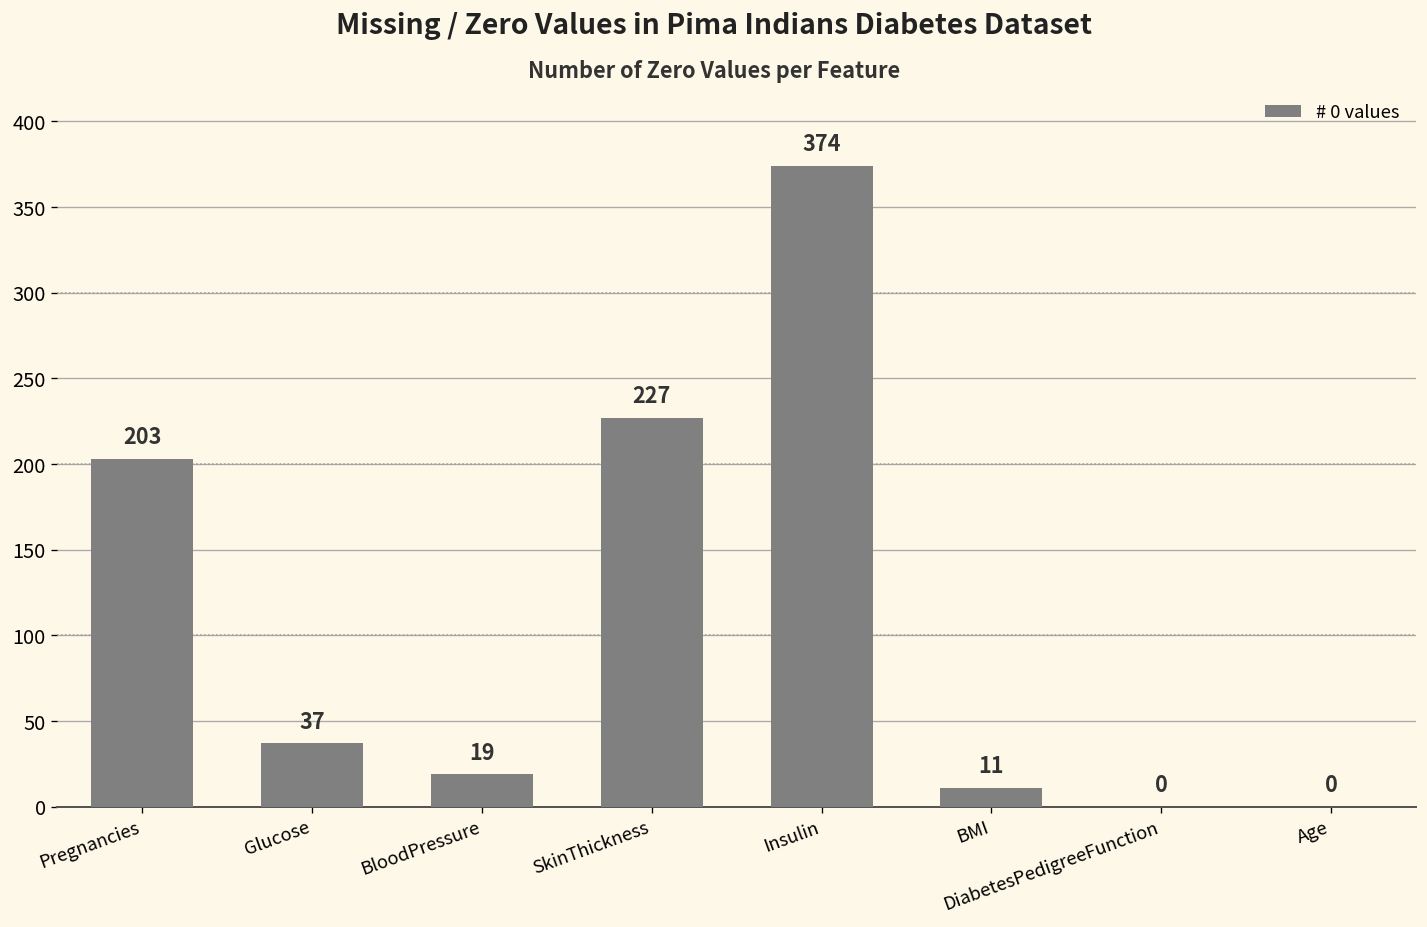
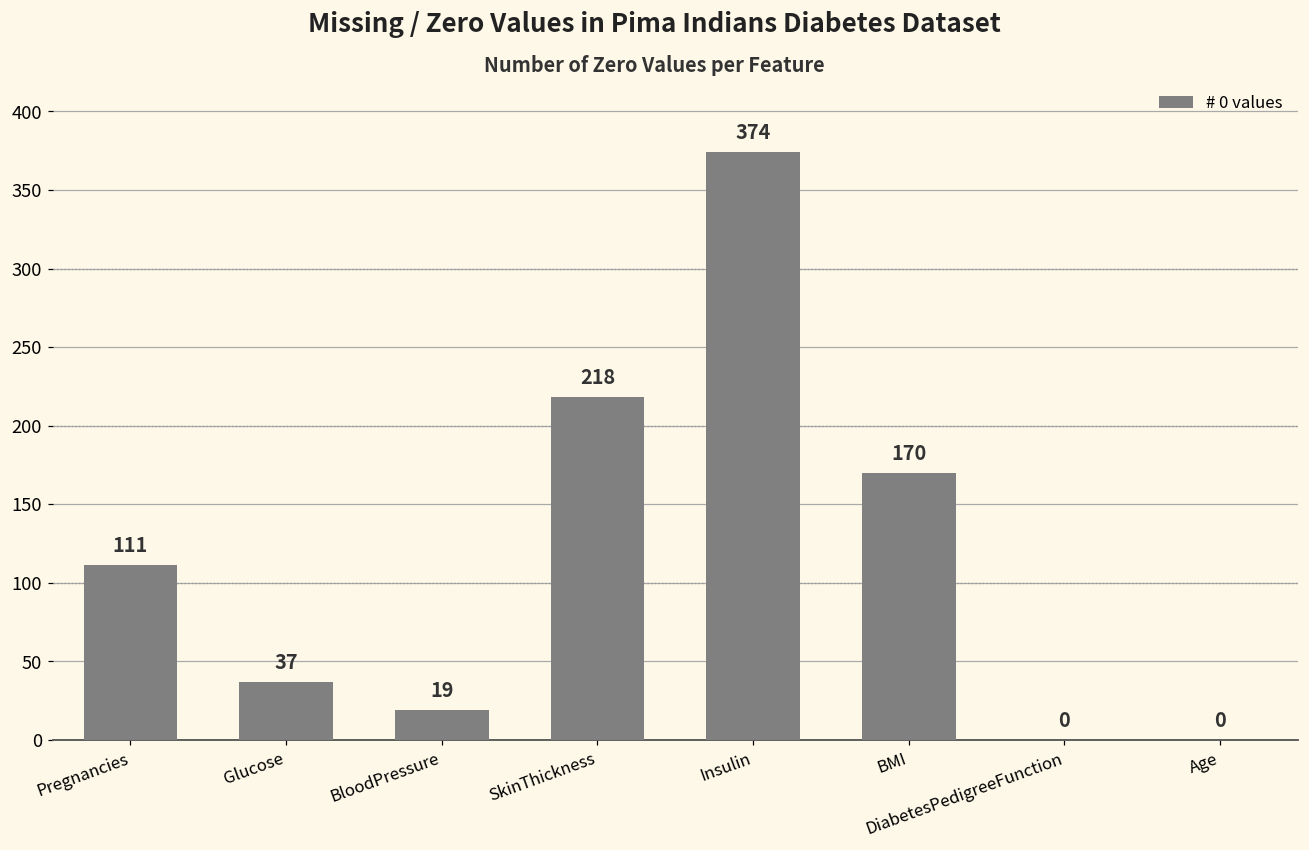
Pregnancies: 203 -> 111
SkinThickness: 227 -> 218
BMI: 11 -> 170
